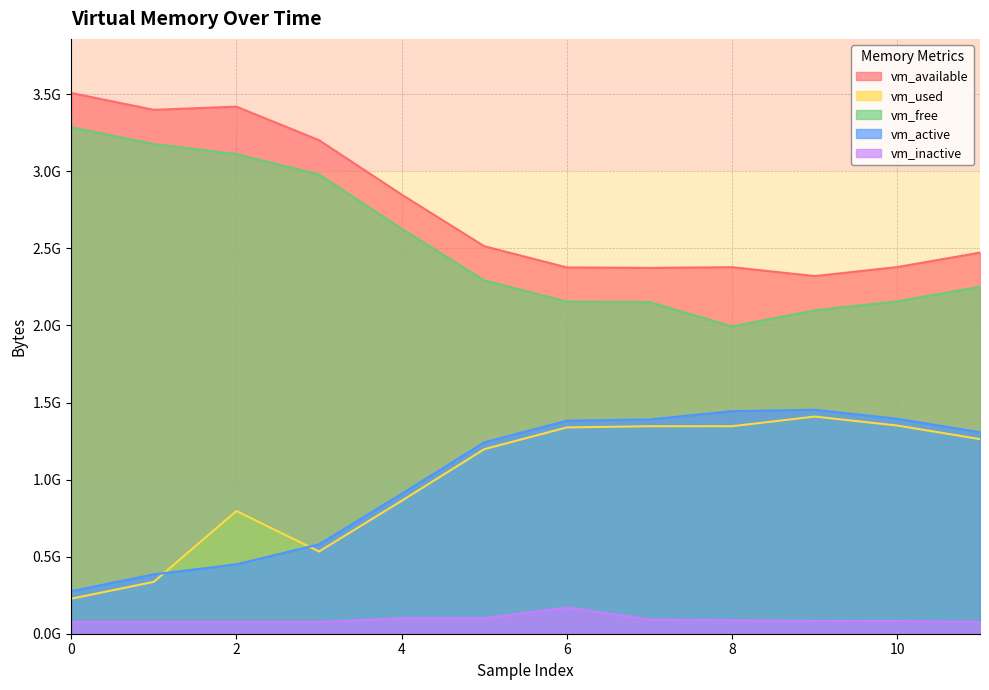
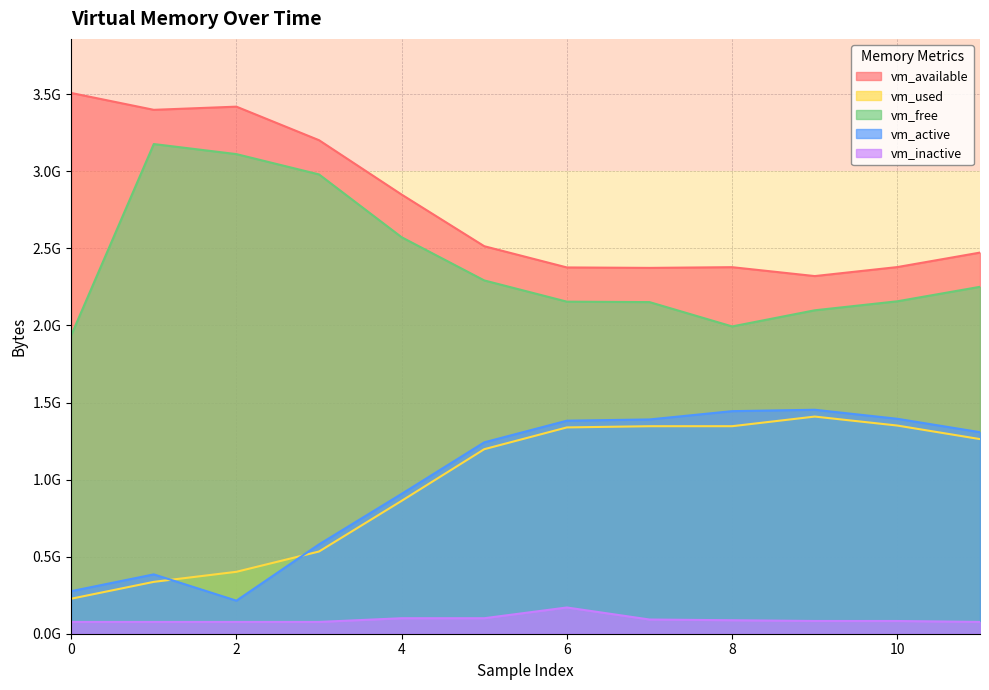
vm_free, 0: 3290000000 -> 1940000000
vm_used, 2: 800000000 -> 400000000
vm_active, 2: 450000000 -> 210000000
vm_free, 4: 2630000000 -> 2570000000
